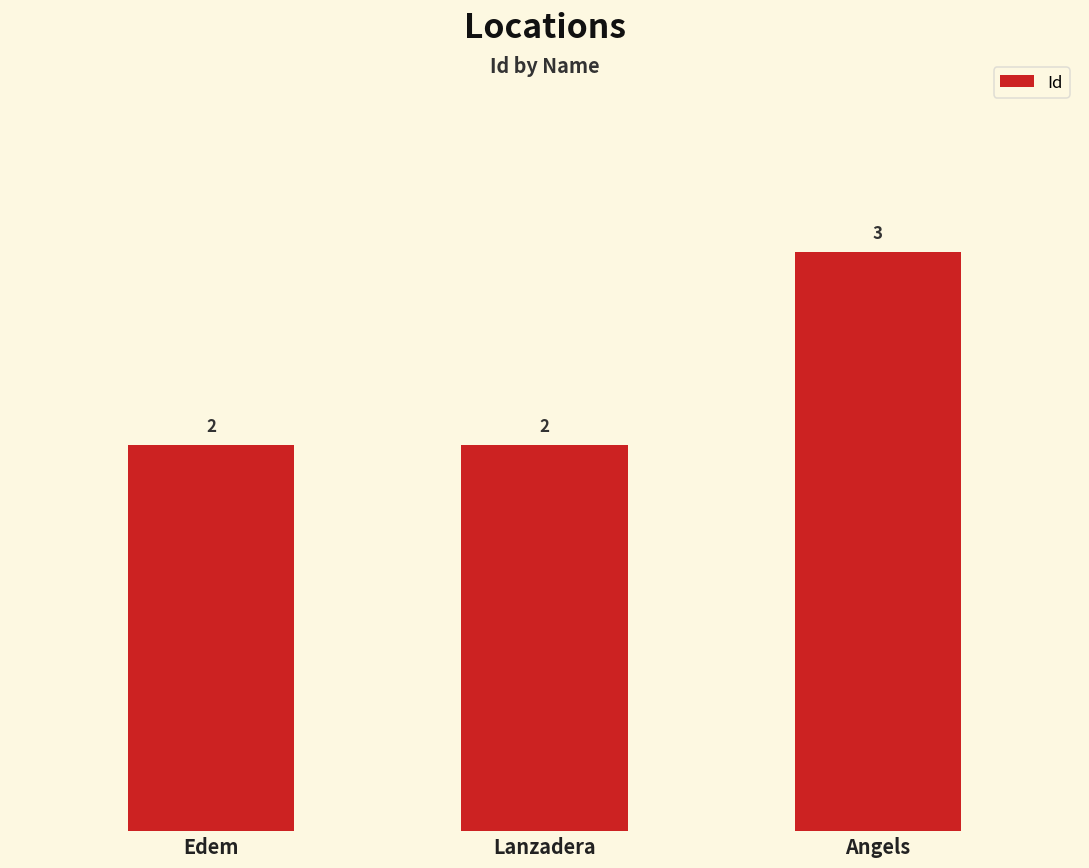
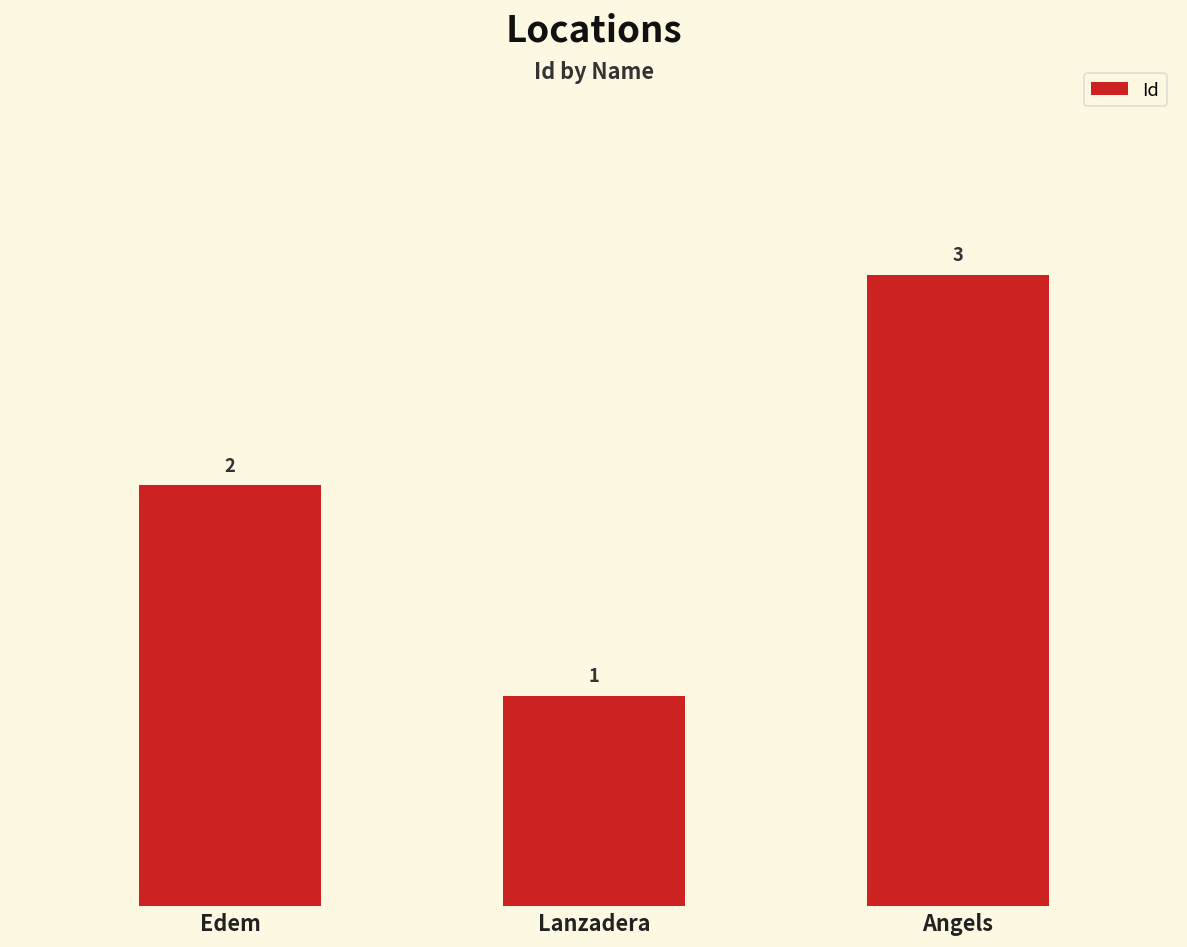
Lanzadera: 2 -> 1
